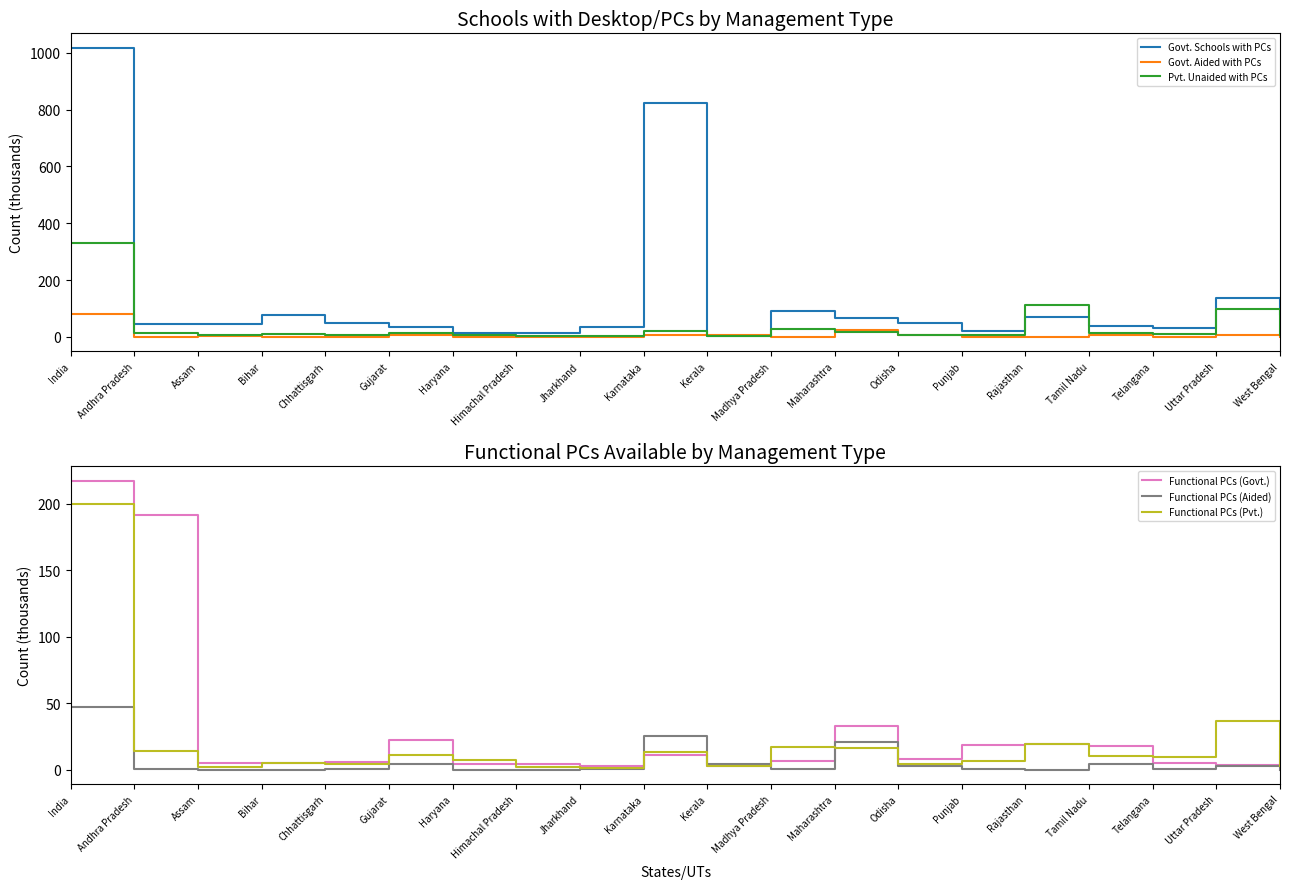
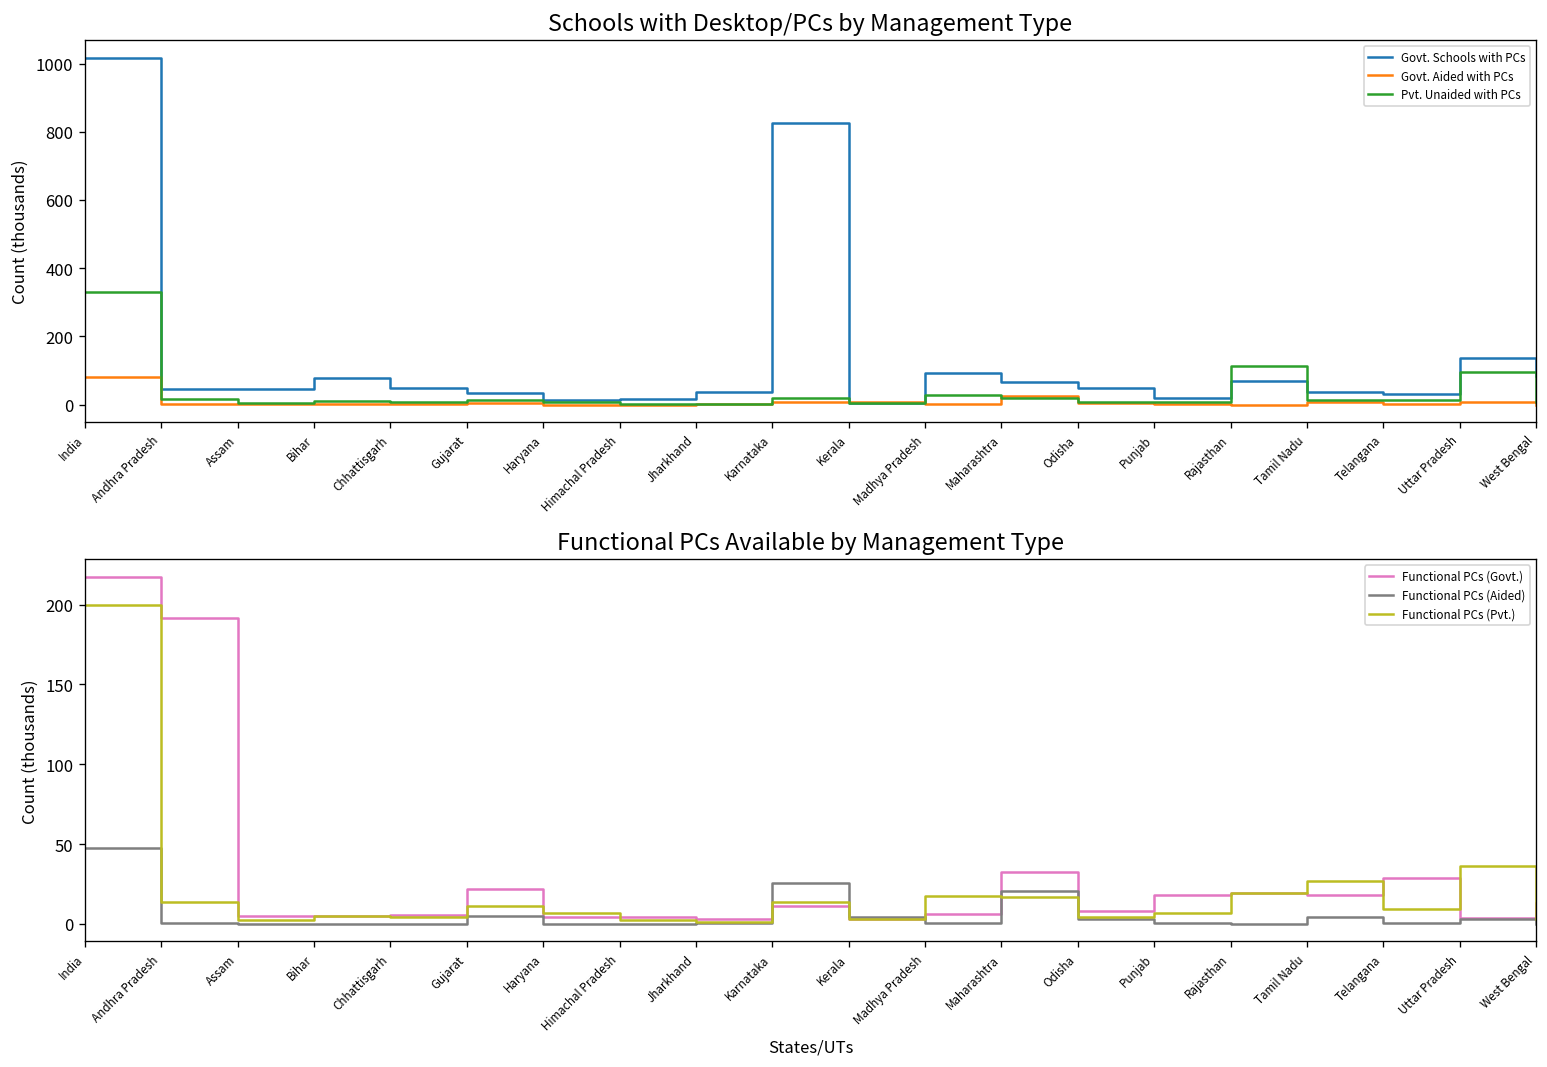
Functional PCs Available by Management Type, Functional PCs (Pvt.), Tamil Nadu: 10 -> 27
Functional PCs Available by Management Type, Functional PCs (Govt.), Telangana: 5 -> 29
